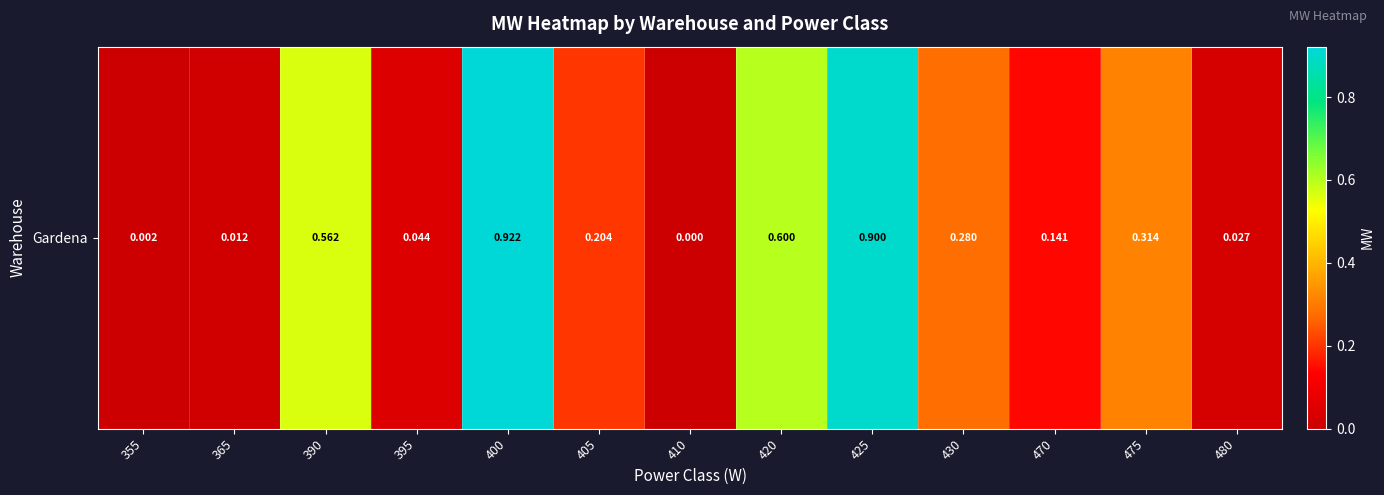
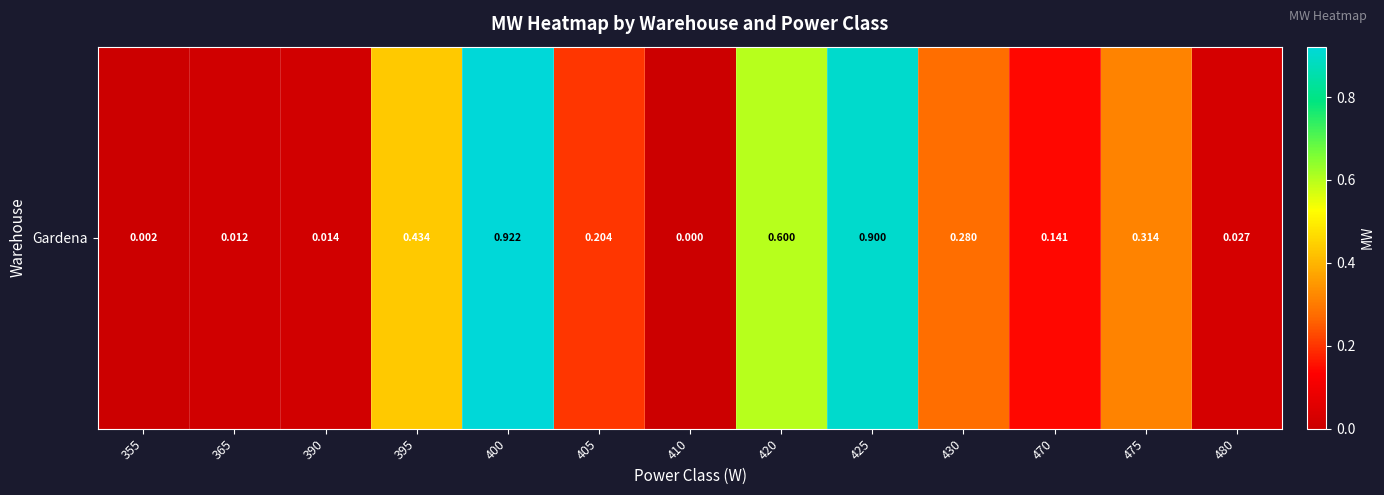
Gardena, 390: 0.562 -> 0.014
Gardena, 395: 0.044 -> 0.434
